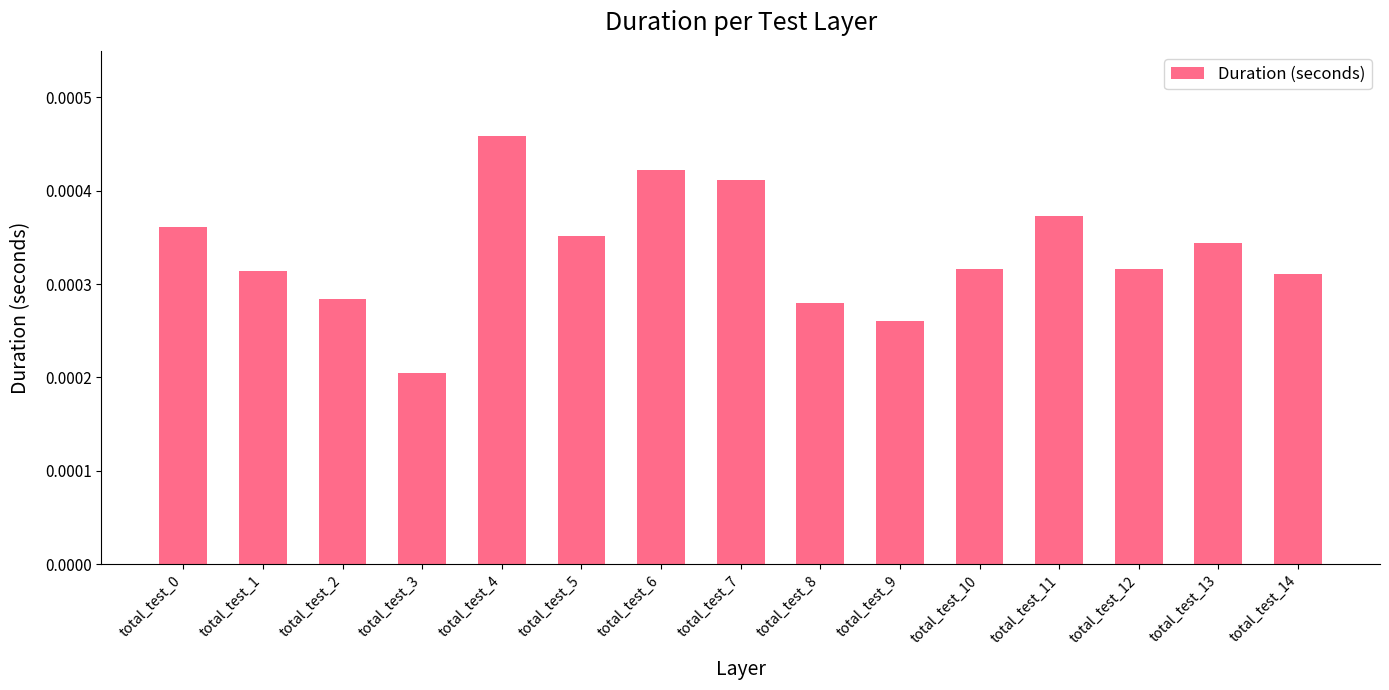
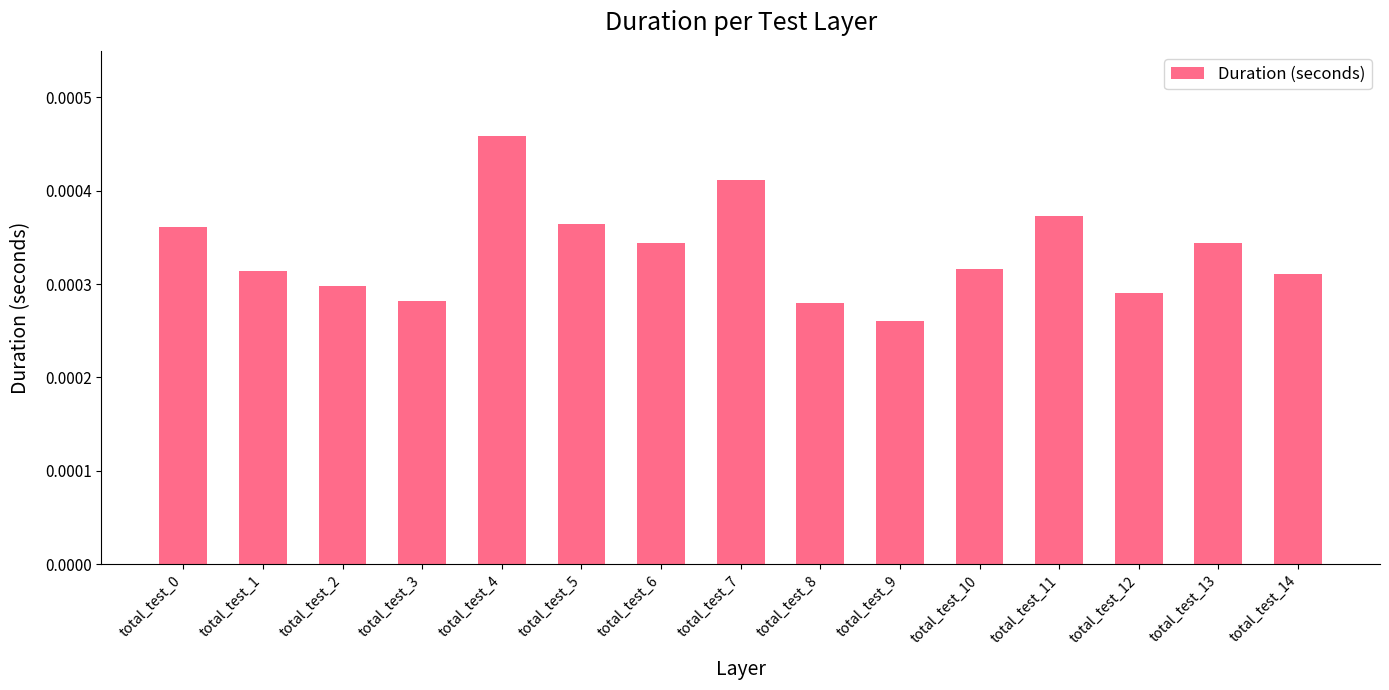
total_test_2: 0.00028 -> 0.00030
total_test_3: 0.00020 -> 0.00028
total_test_5: 0.00035 -> 0.00036
total_test_6: 0.00042 -> 0.00034
total_test_12: 0.00032 -> 0.00029
